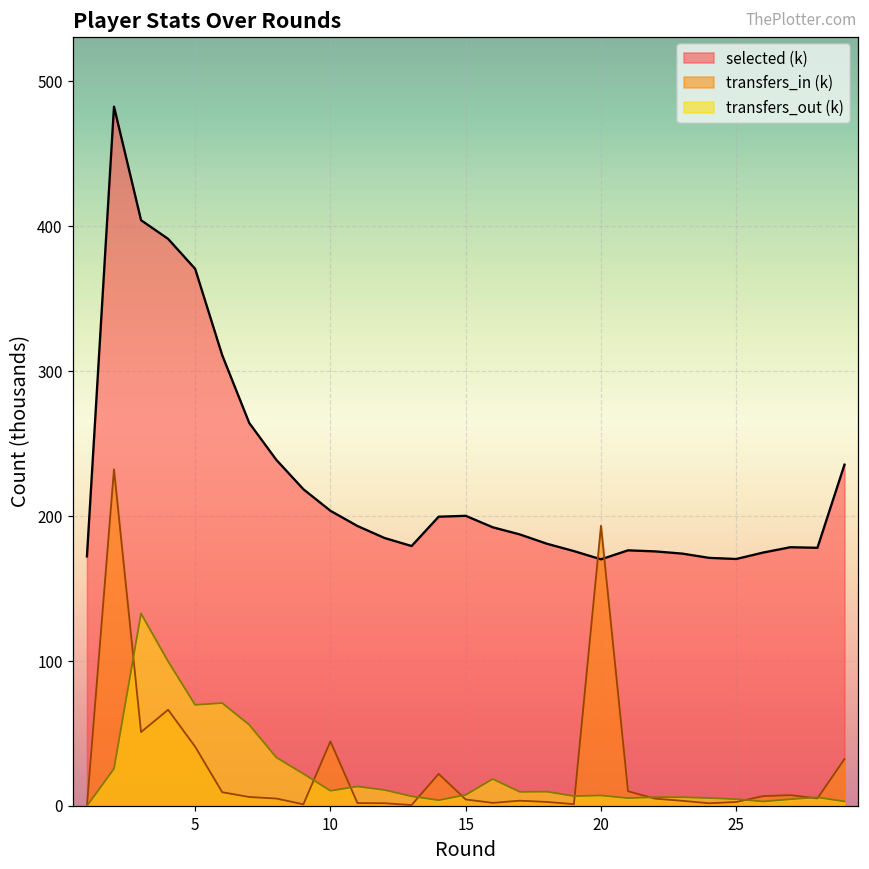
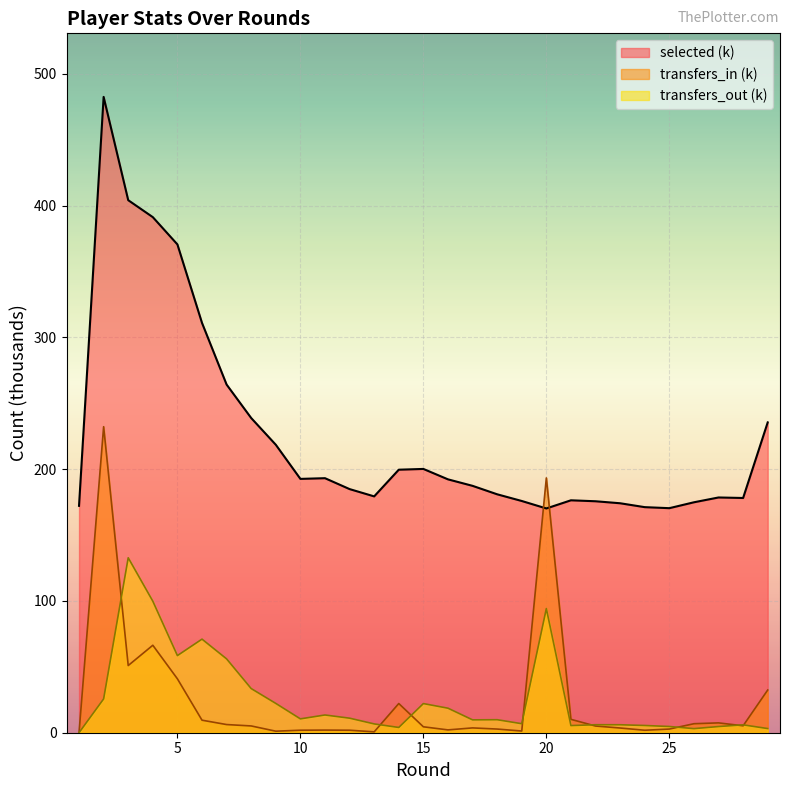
transfers_out (k), 5: 70 -> 59
selected (k), 10: 204 -> 193
transfers_in (k), 10: 45 -> 2
transfers_out (k), 15: 8 -> 22
transfers_out (k), 20: 7 -> 94
